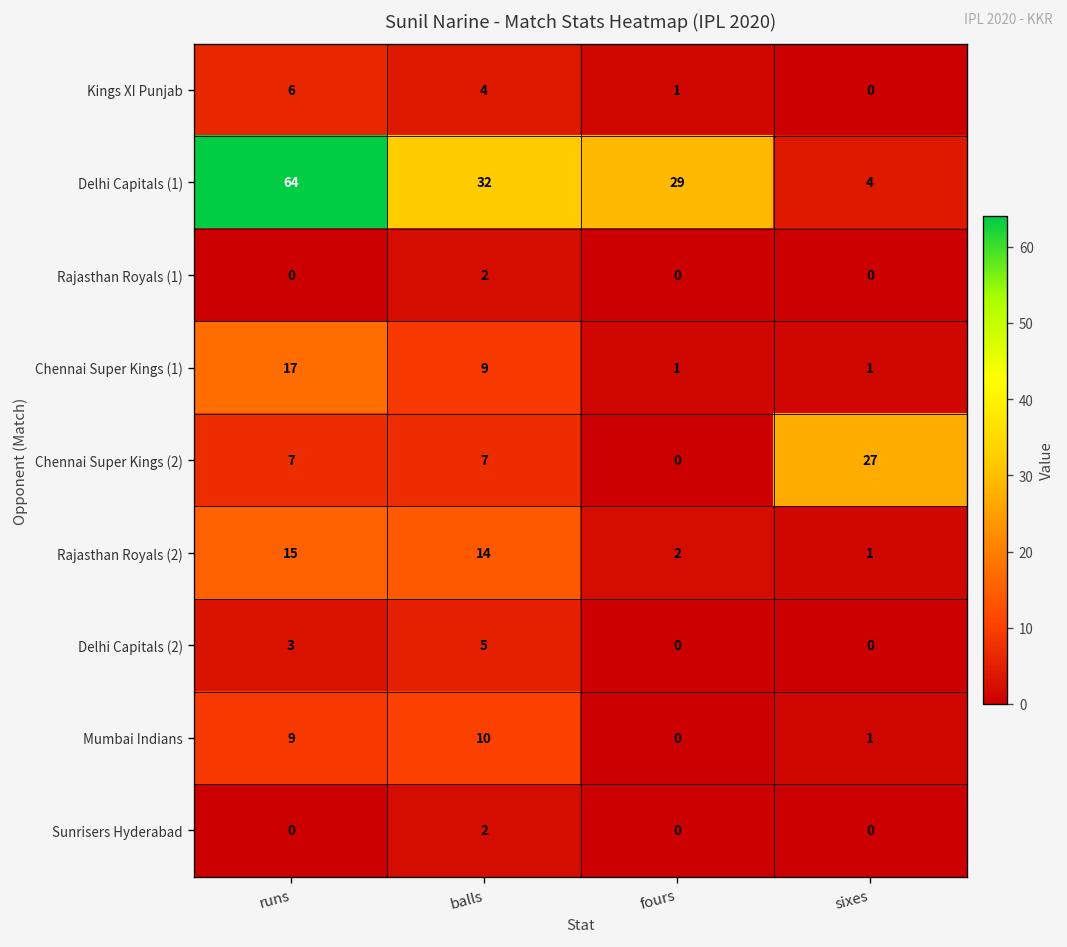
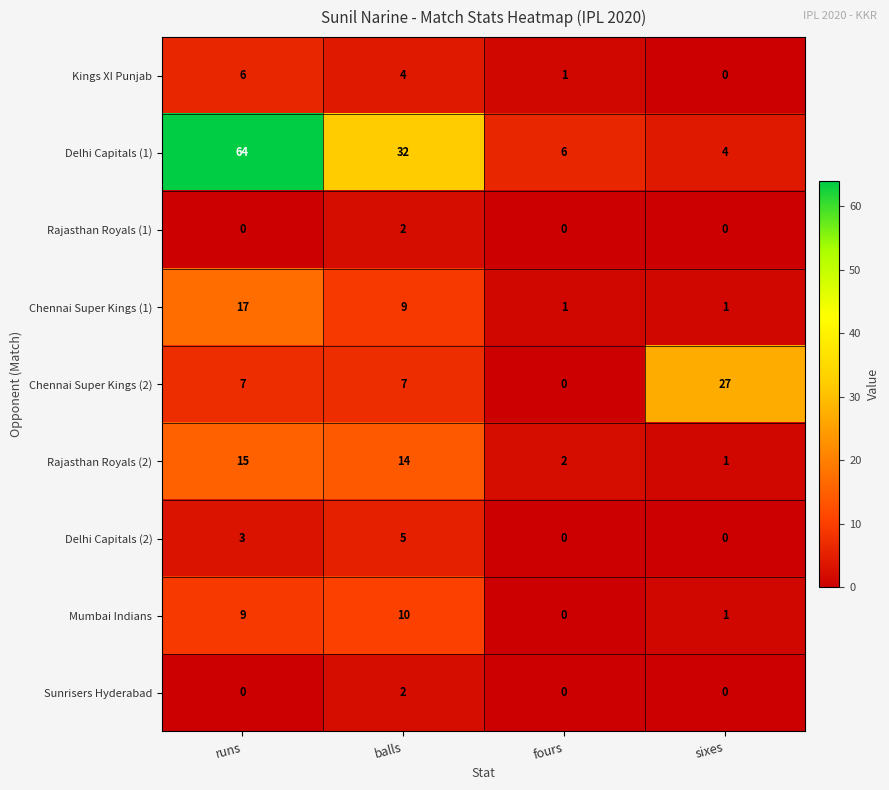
Delhi Capitals (1), fours: 29 -> 6
